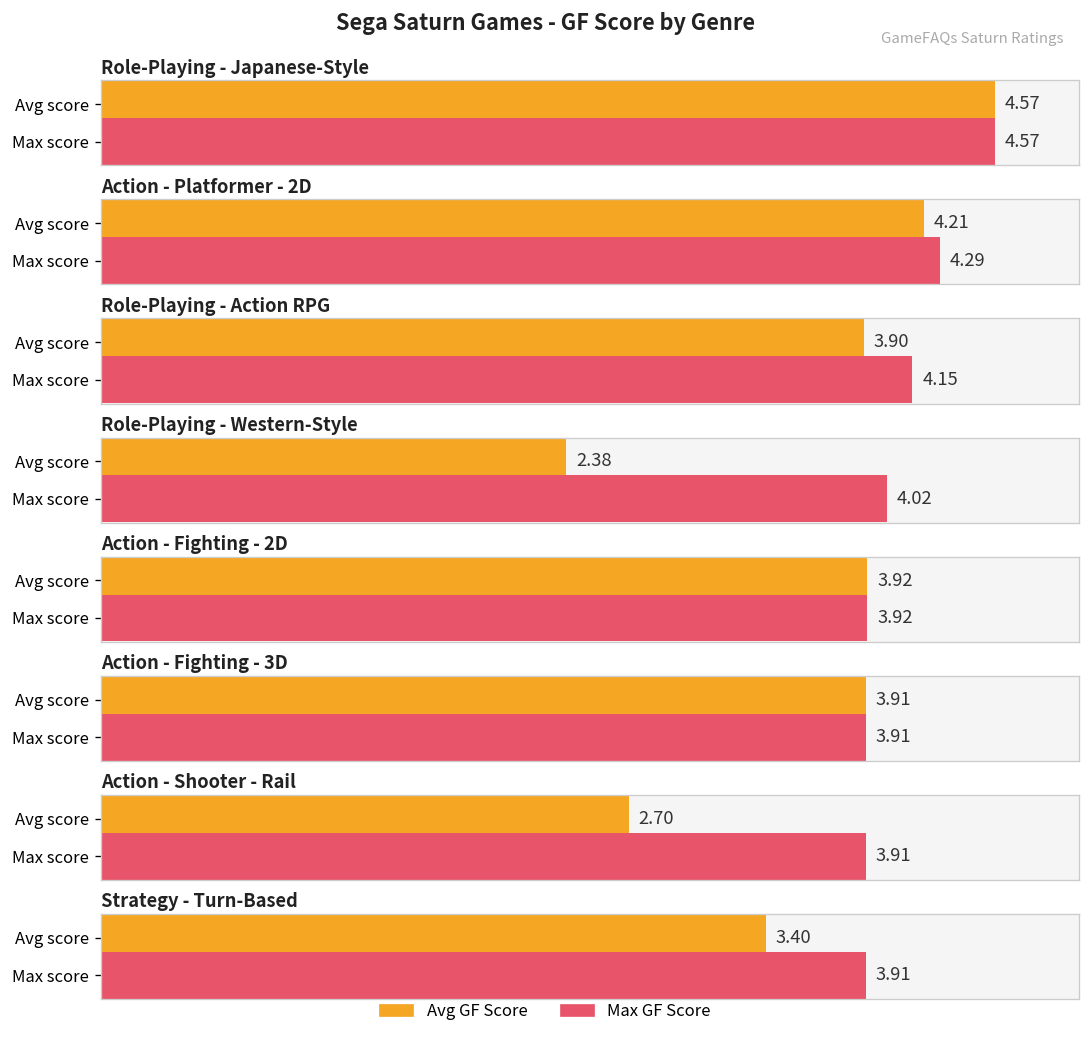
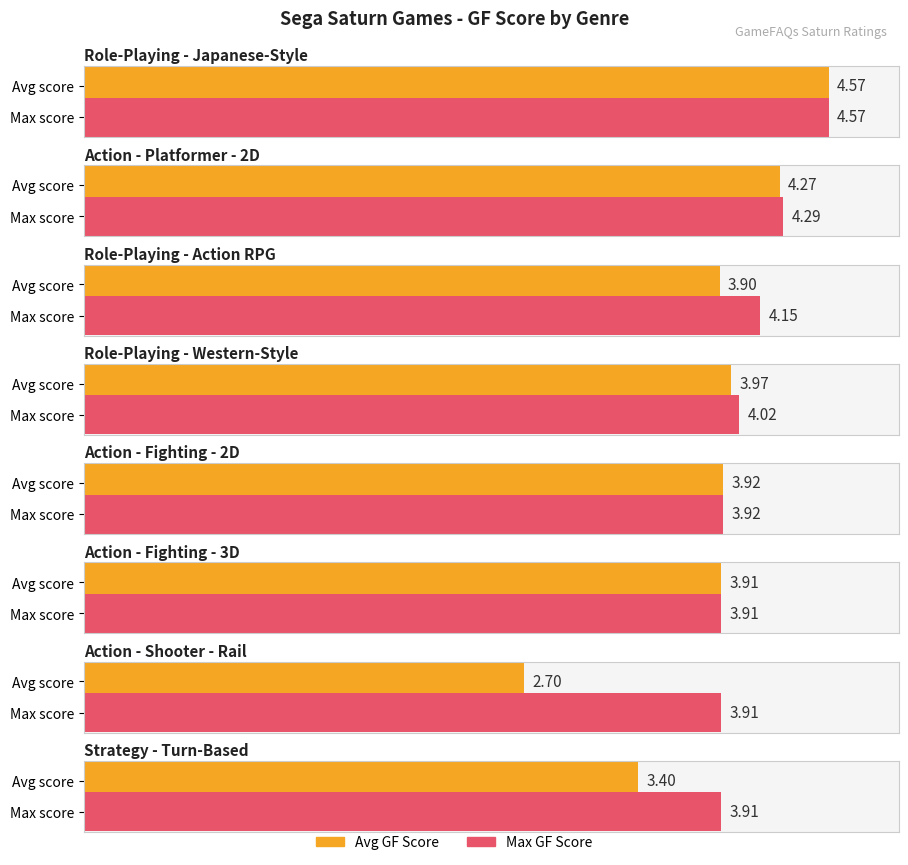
Action - Platformer - 2D, Avg score: 4.21 -> 4.27
Role-Playing - Western-Style, Avg score: 2.38 -> 3.97
